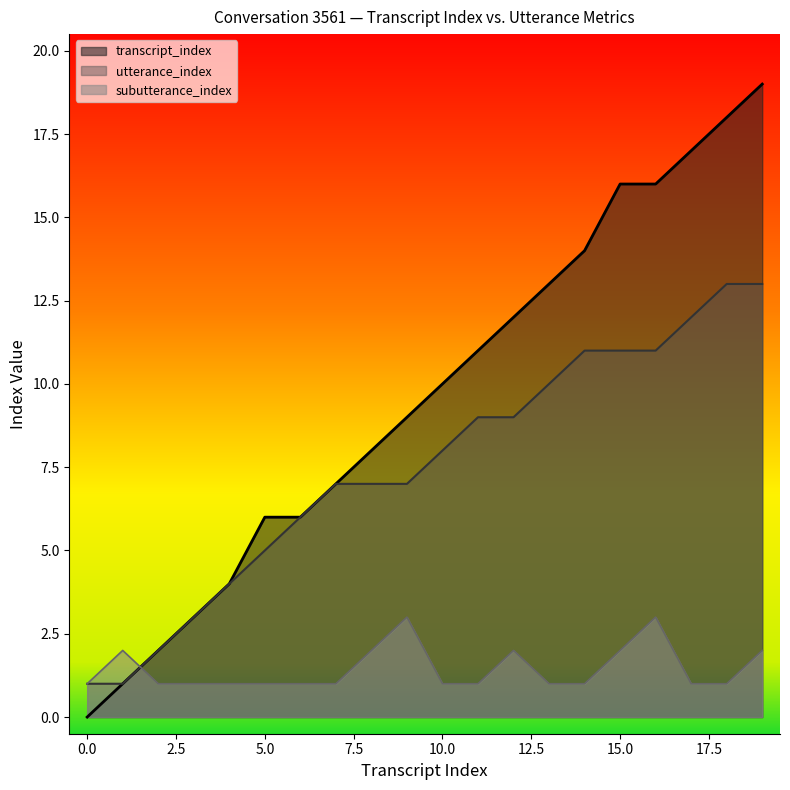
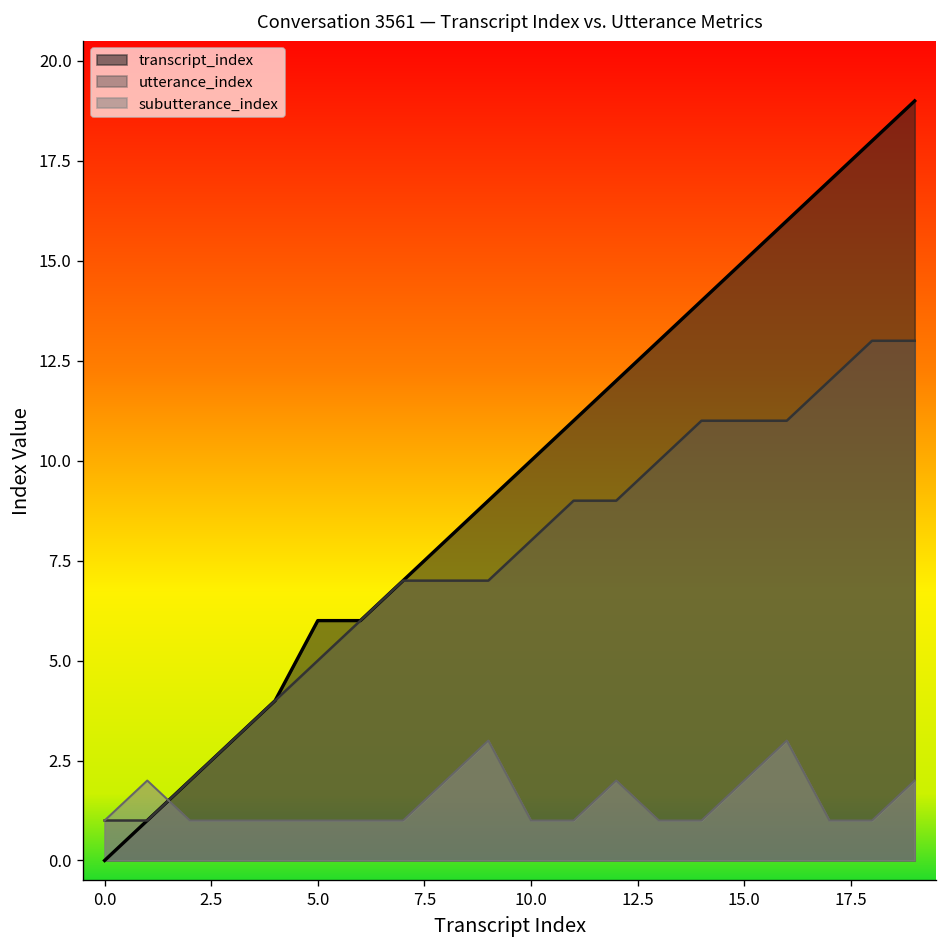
transcript_index, 15.0: 16 -> 15
